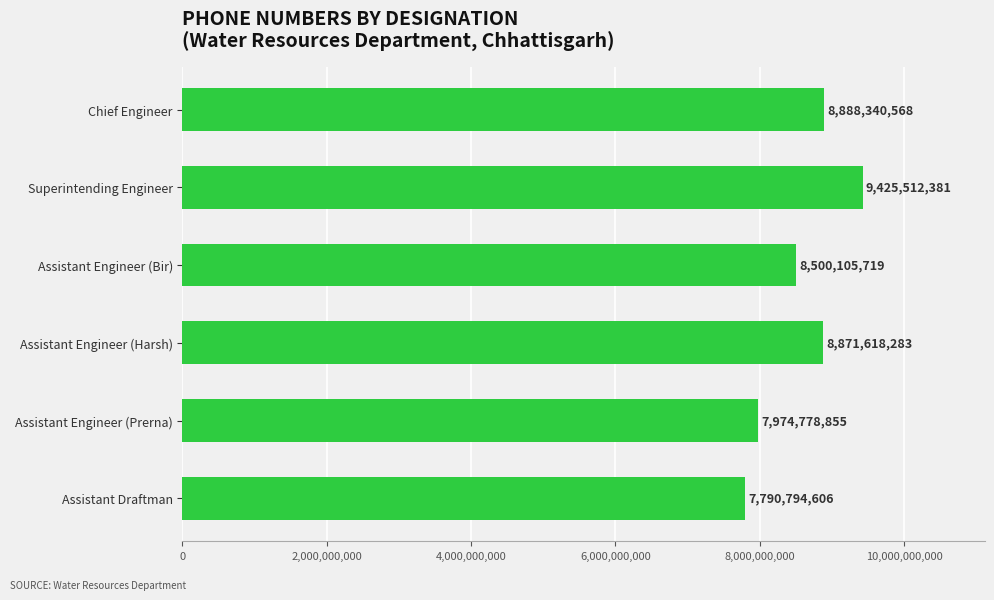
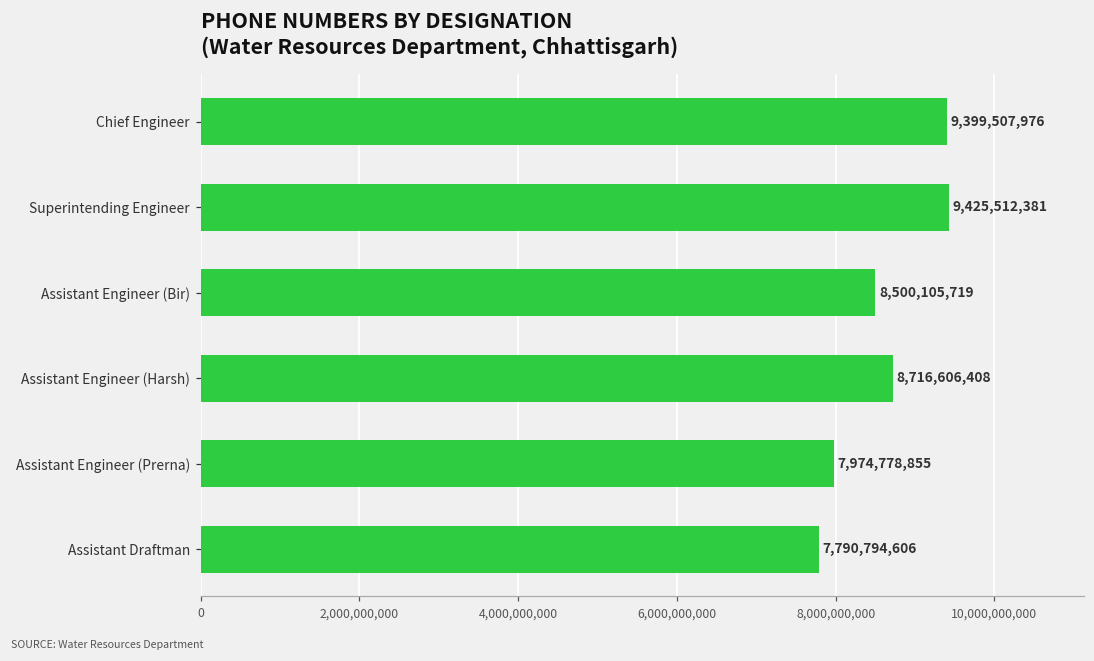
Chief Engineer: 8,888,340,568 -> 9,399,507,976
Assistant Engineer (Harsh): 8,871,618,283 -> 8,716,606,408
